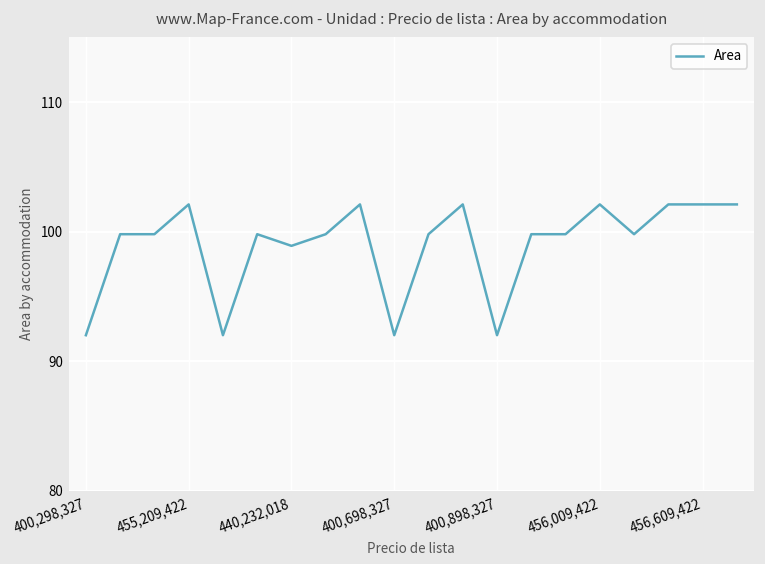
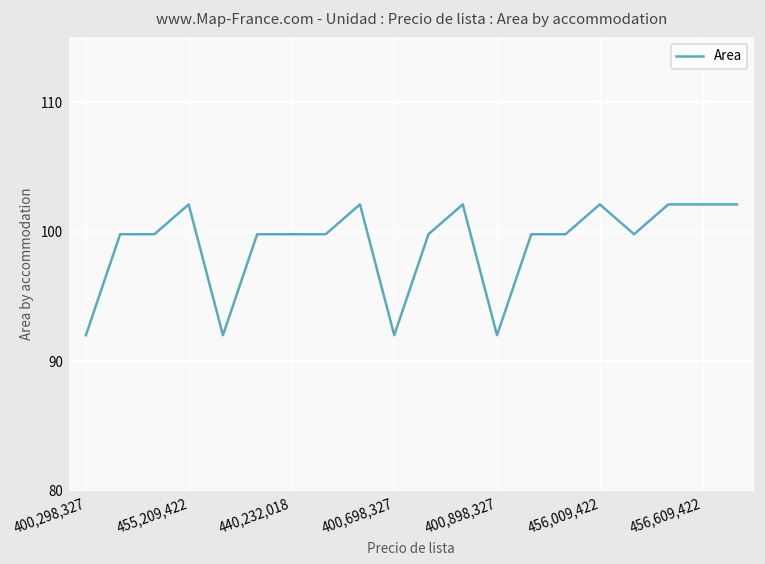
440,232,018: 98.9 -> 99.8
